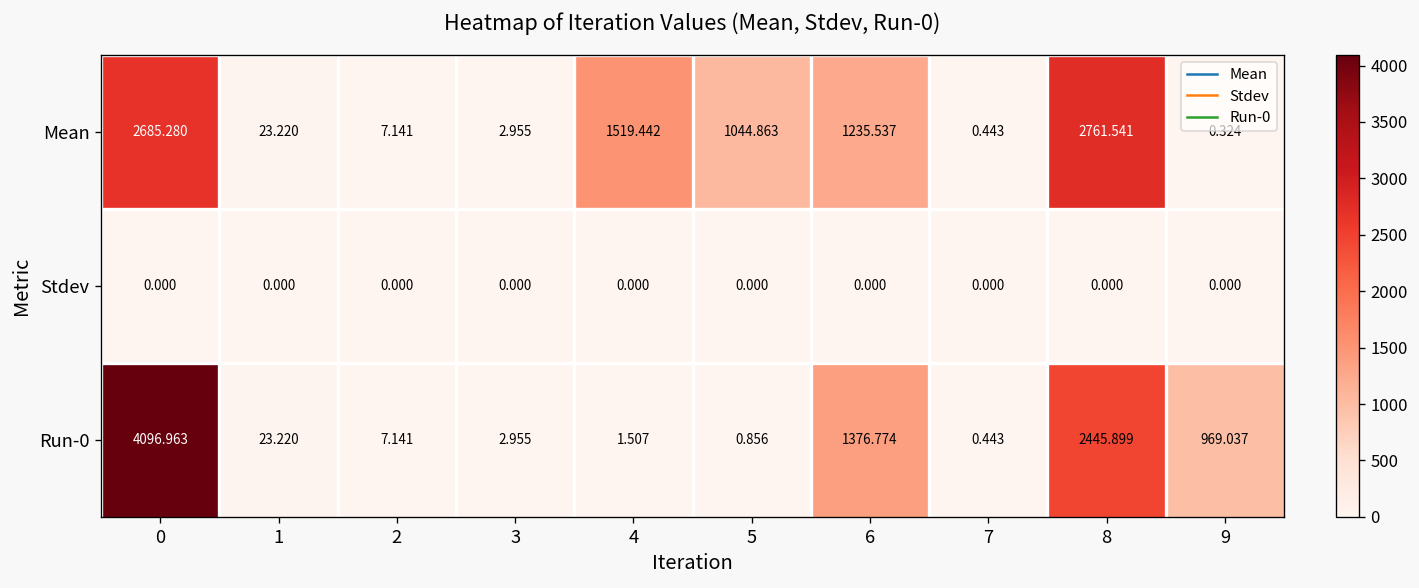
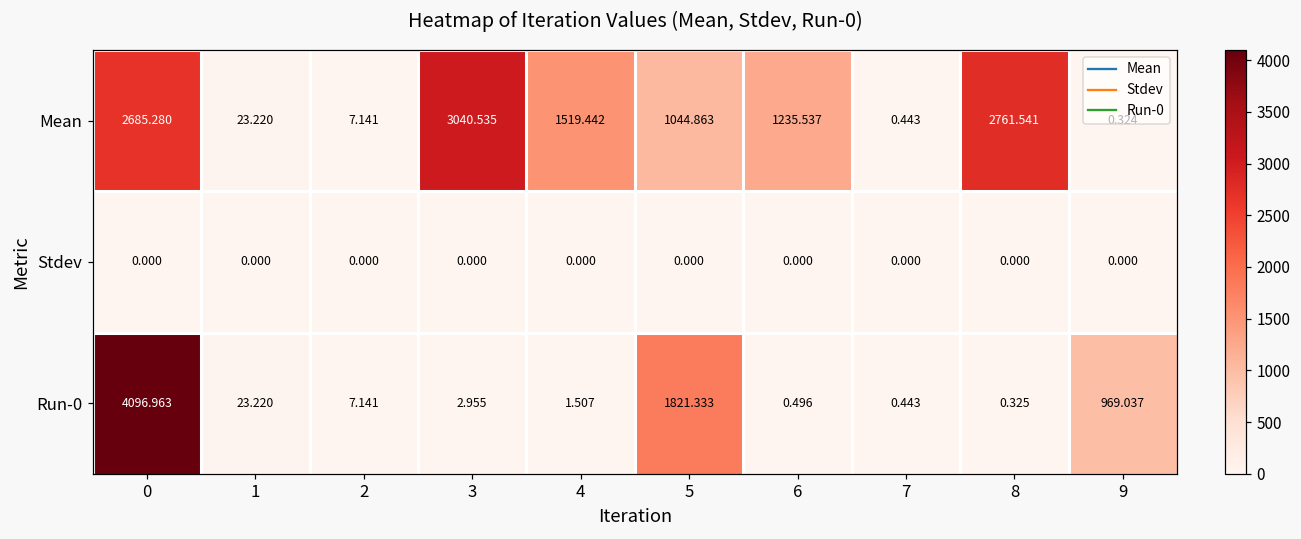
Mean, 3: 2.955 -> 3040.535
Run-0, 5: 0.856 -> 1821.333
Run-0, 6: 1376.774 -> 0.496
Run-0, 8: 2445.899 -> 0.325
